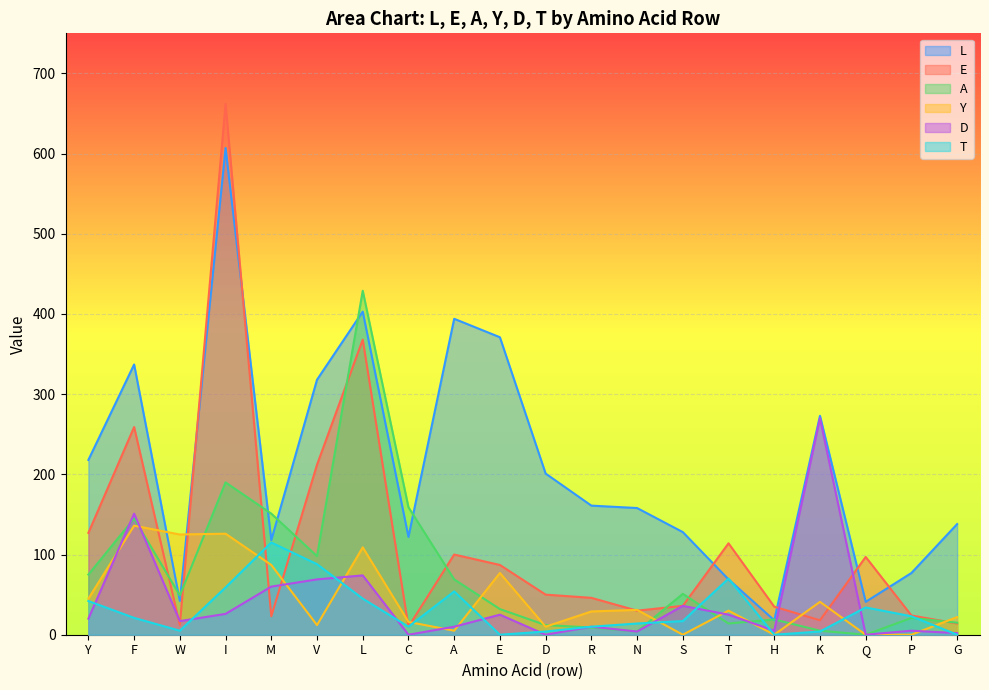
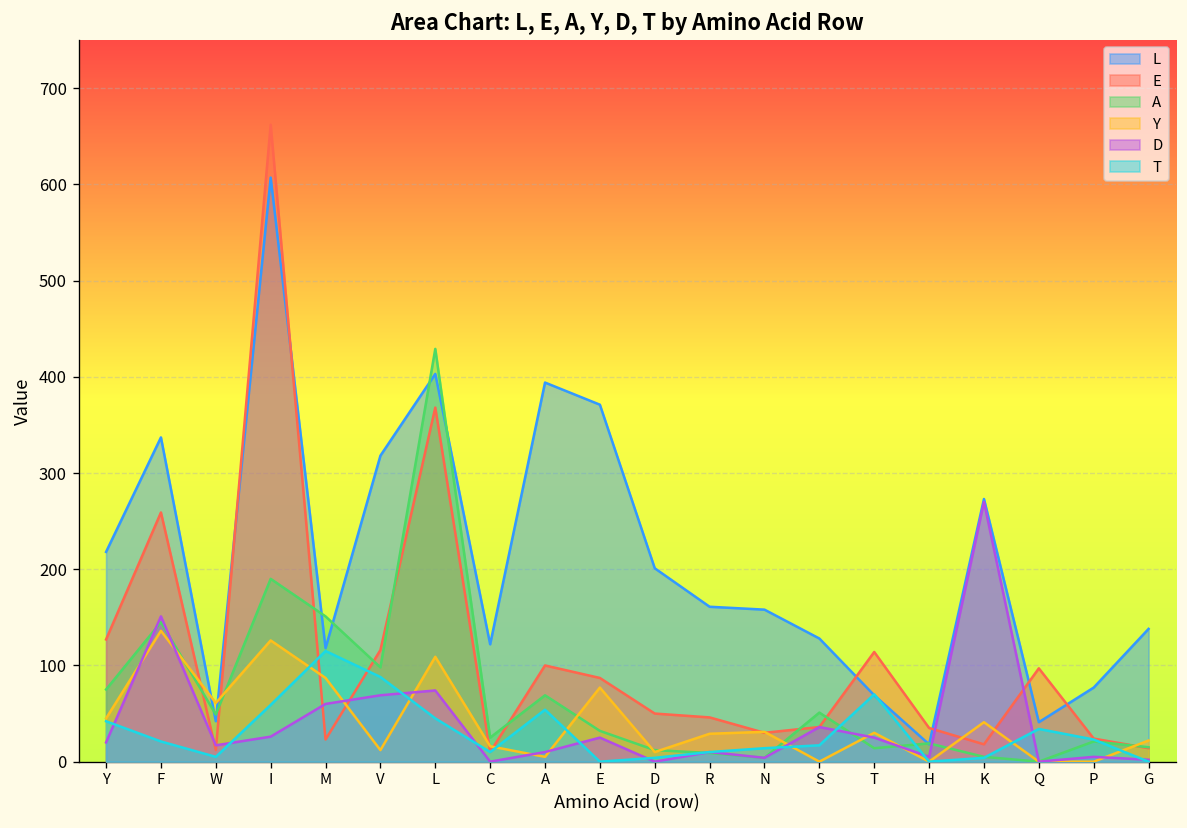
Y, W: 130 -> 60
E, V: 210 -> 120
A, C: 160 -> 30
